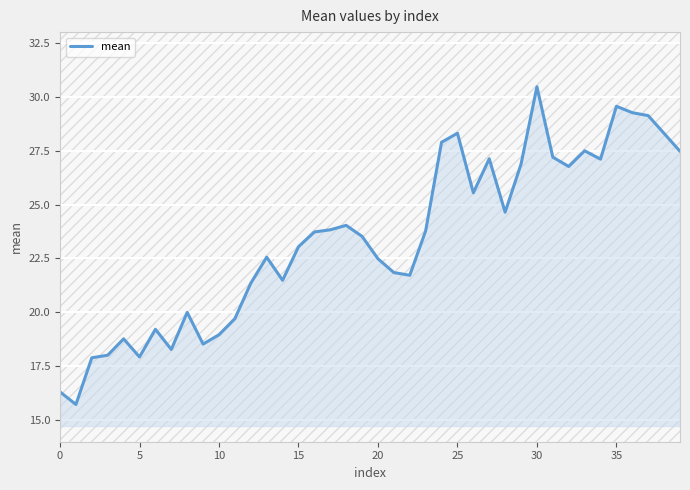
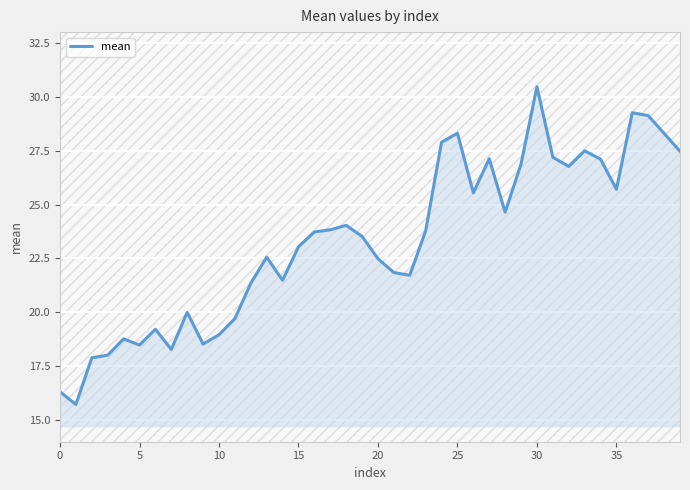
5: 17.9 -> 18.5
35: 29.6 -> 25.7
